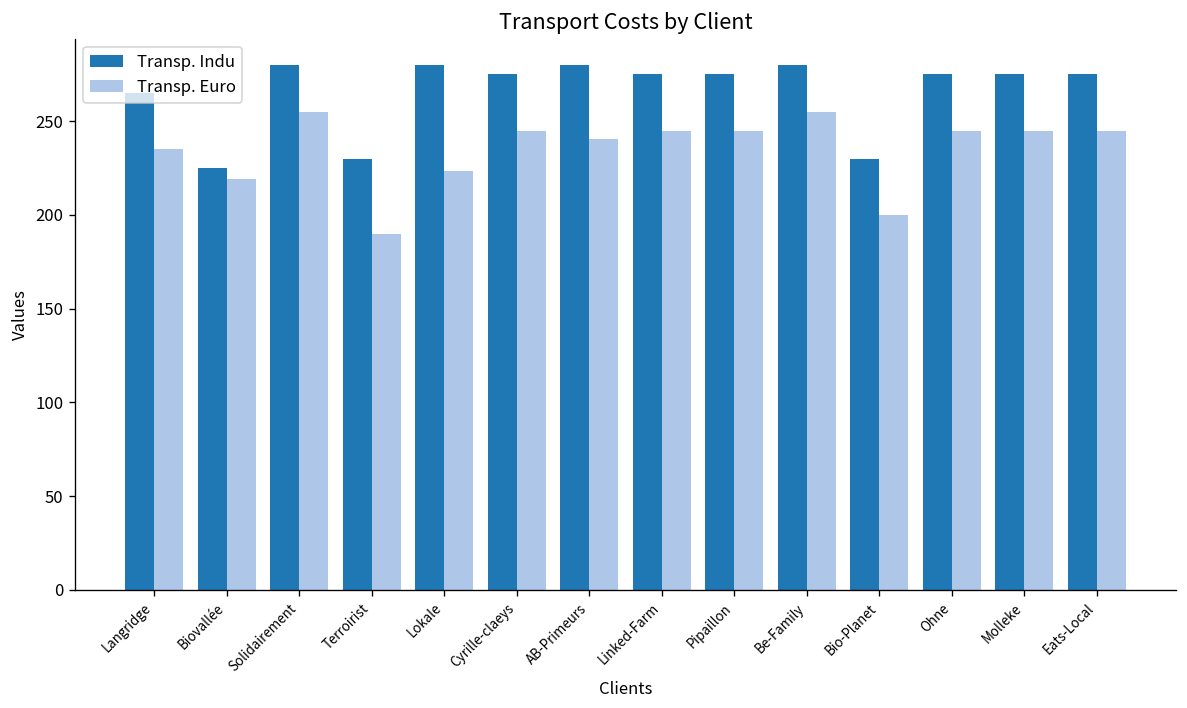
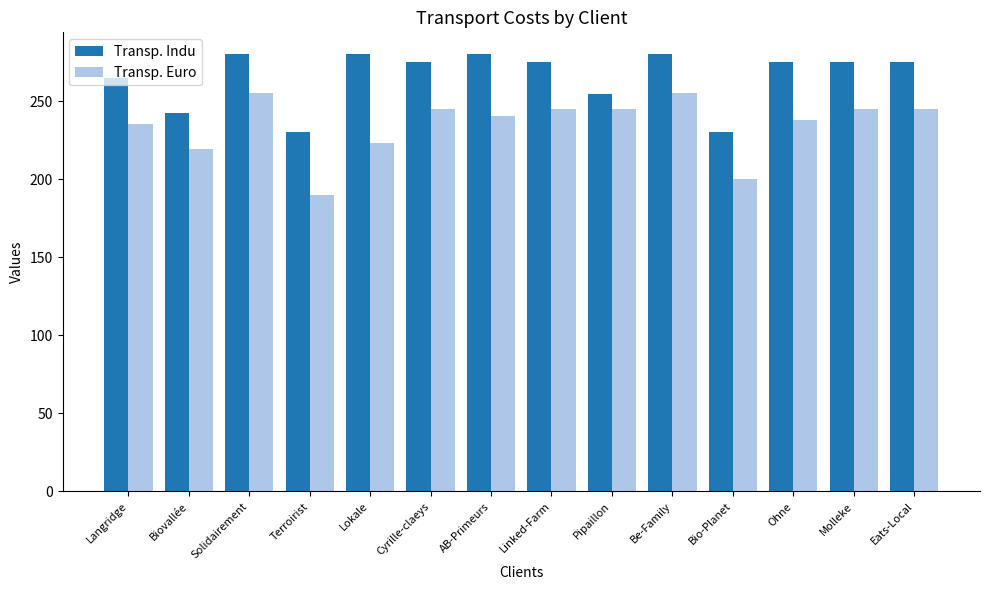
Transp. Indu, Biovallée: 225 -> 242
Transp. Indu, Pipaillon: 275 -> 255
Transp. Euro, Ohne: 245 -> 238
